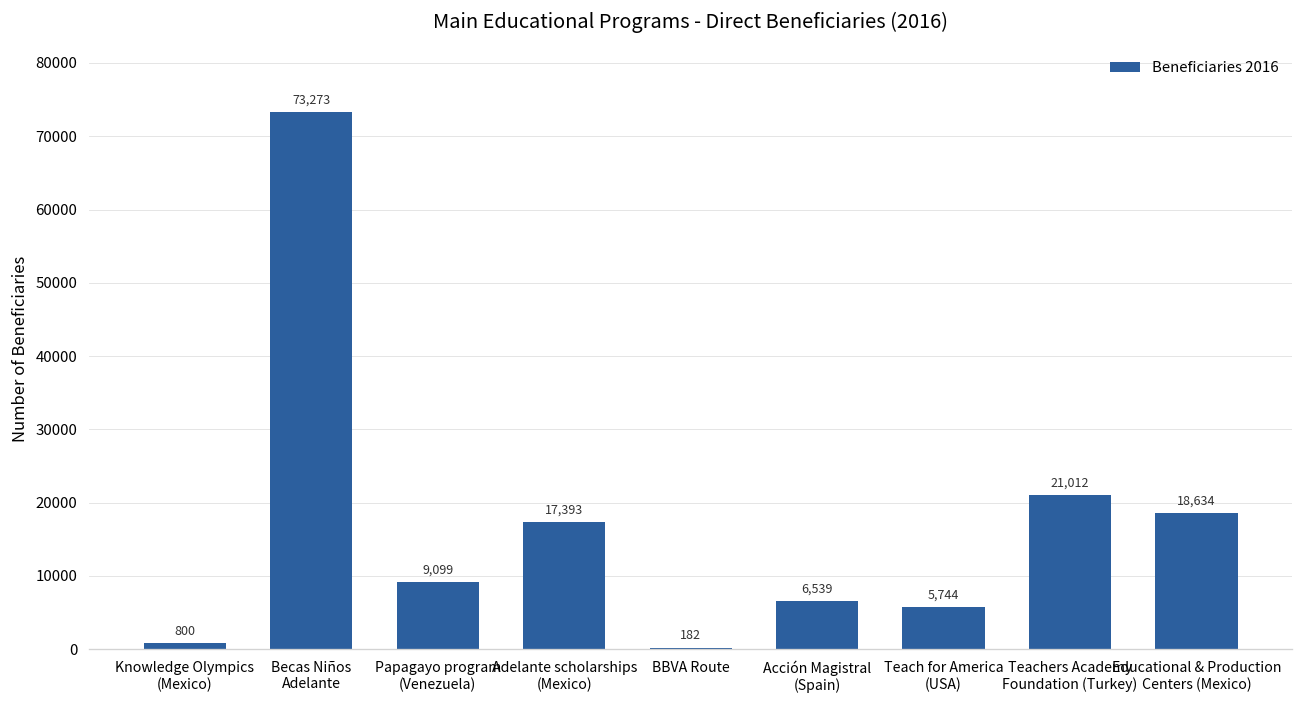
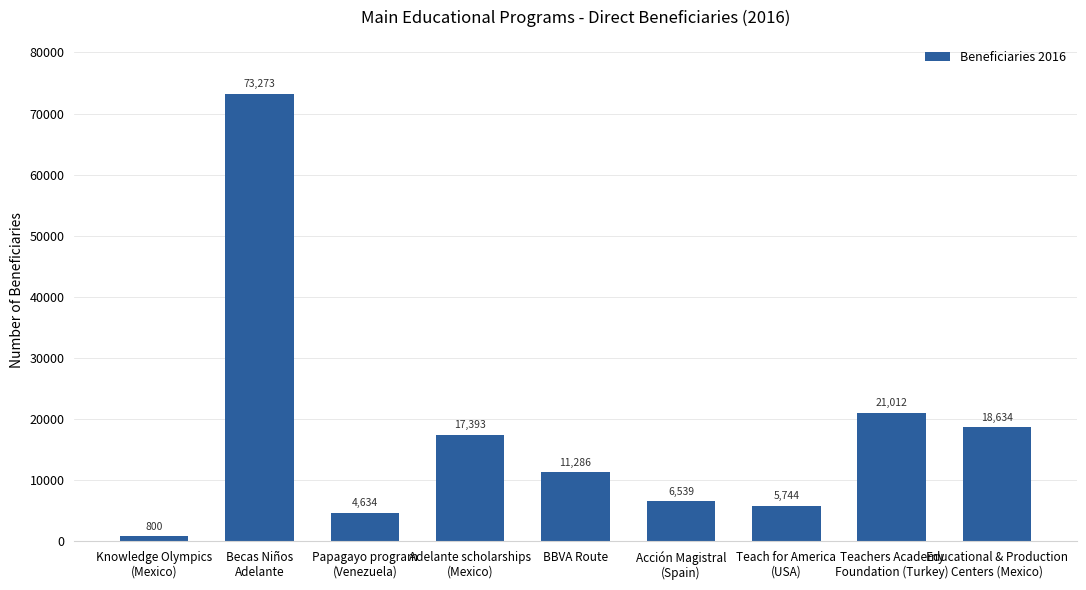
Papagayo program (Venezuela): 9,099 -> 4,634
BBVA Route: 182 -> 11,286
